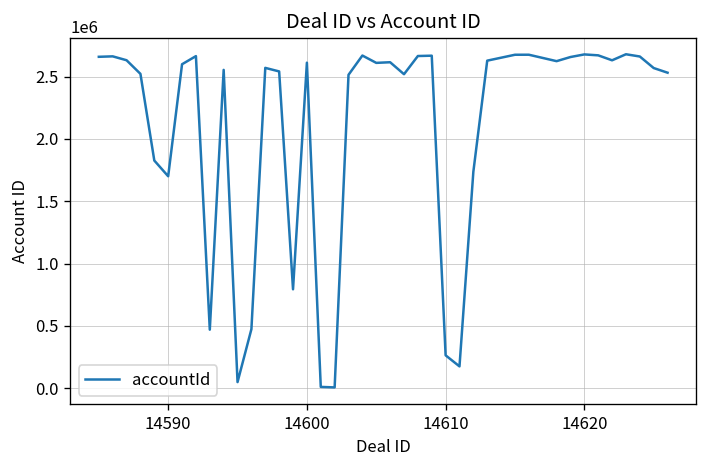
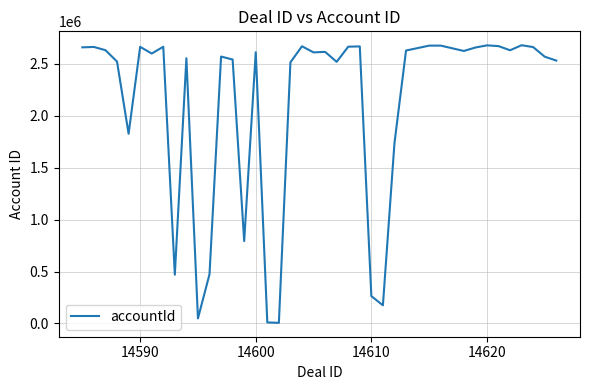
14590: 1700000 -> 2660000
